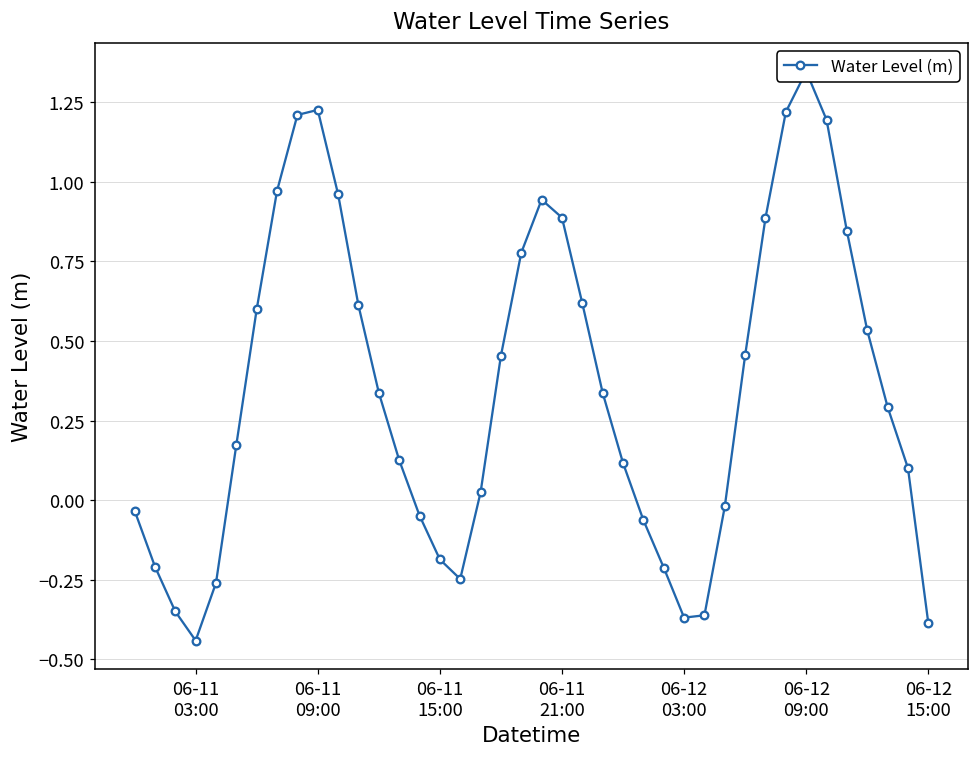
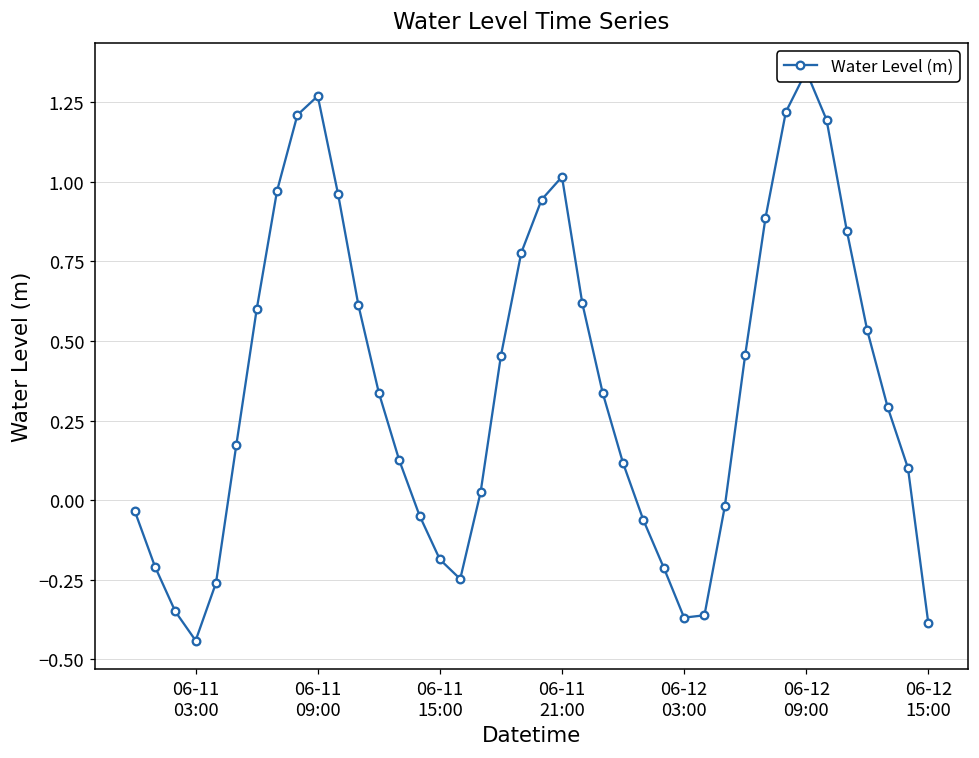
06-11 09:00: 1.23 -> 1.27
06-11 21:00: 0.89 -> 1.02
